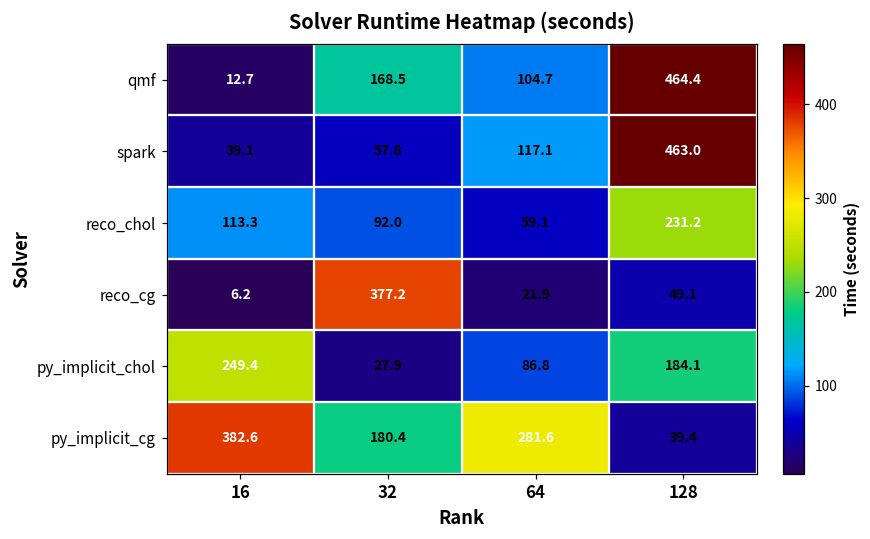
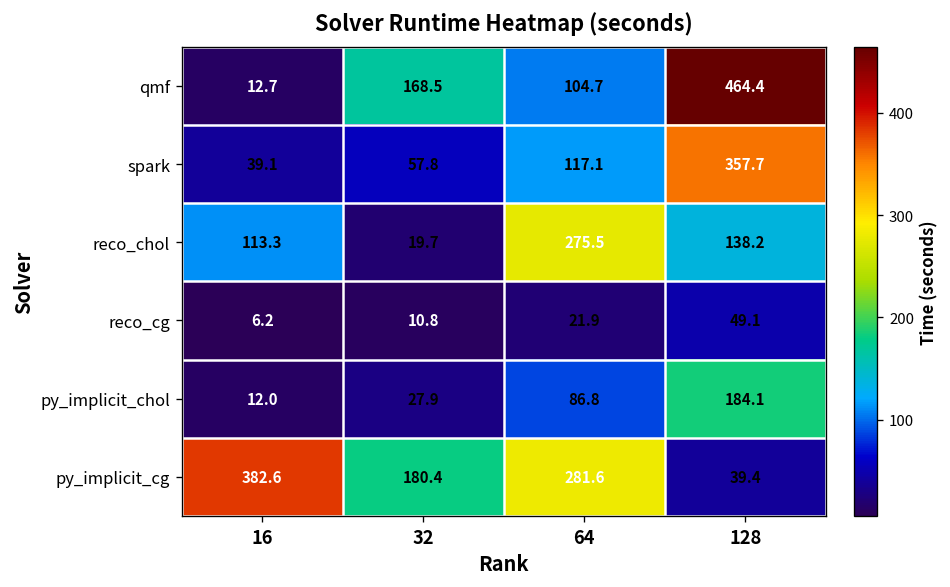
spark, 128: 463.0 -> 357.7
reco_chol, 32: 92.0 -> 19.7
reco_chol, 64: 59.1 -> 275.5
reco_chol, 128: 231.2 -> 138.2
reco_cg, 32: 377.2 -> 10.8
py_implicit_chol, 16: 249.4 -> 12.0
